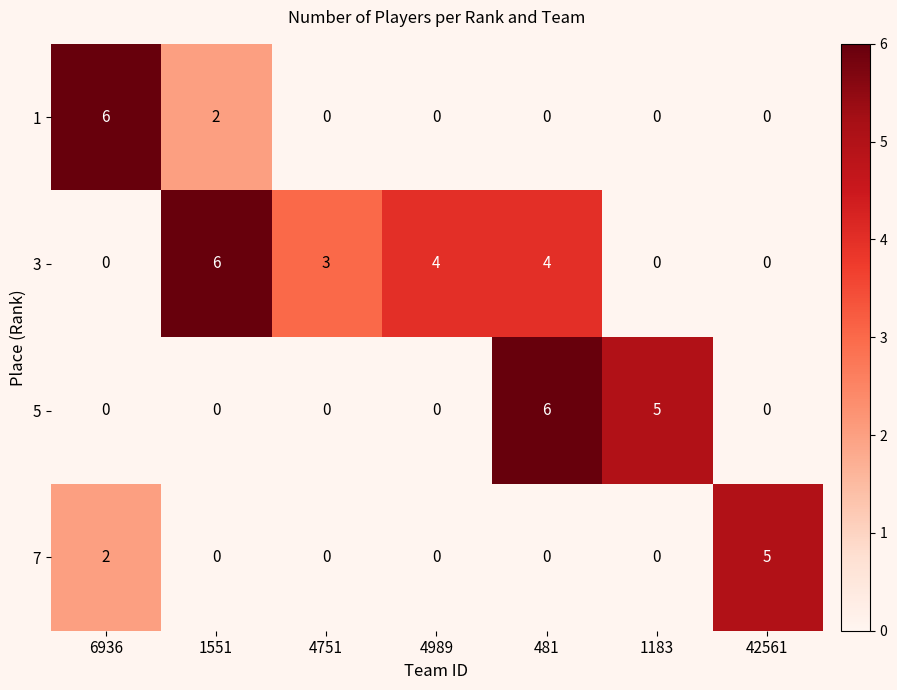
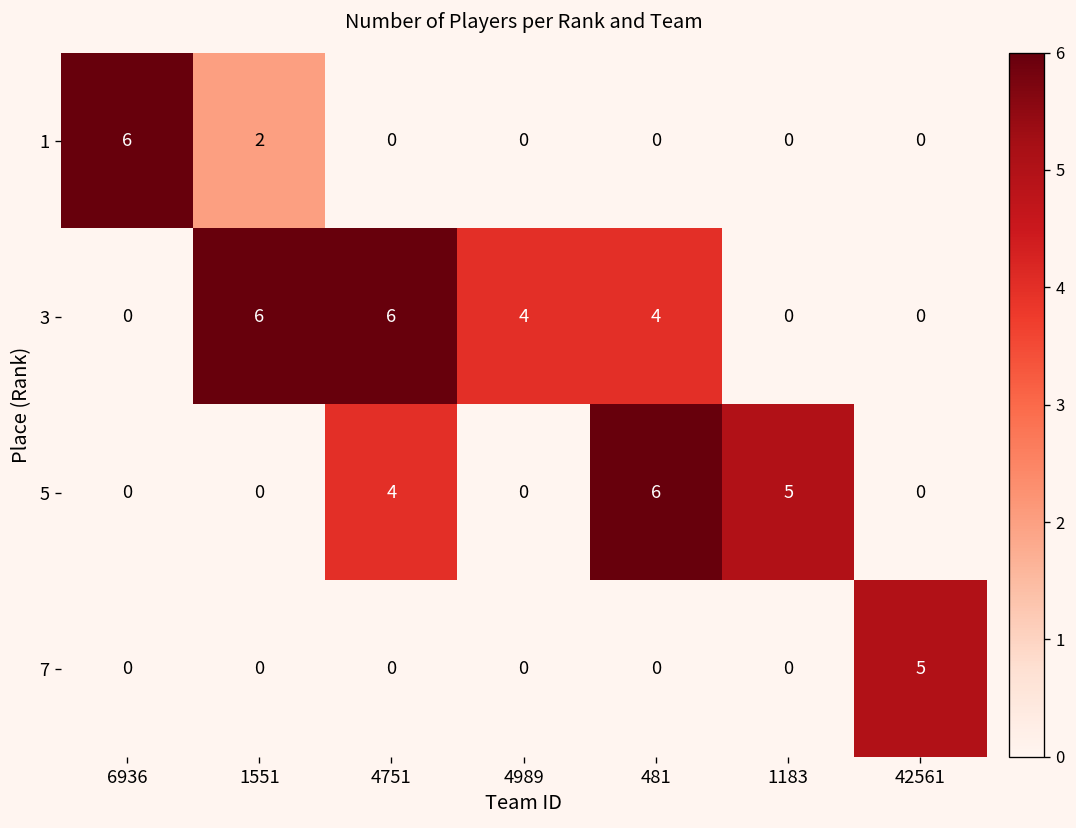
3, 4751: 3 -> 6
5, 4751: 0 -> 4
7, 6936: 2 -> 0
